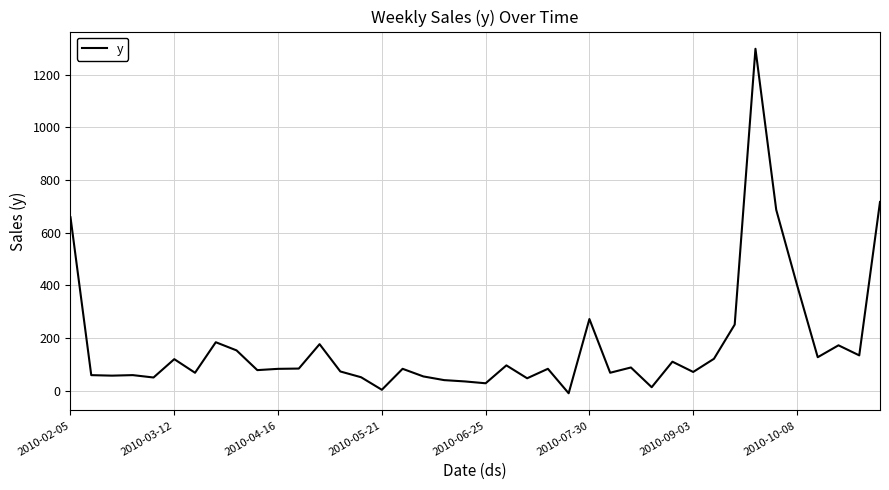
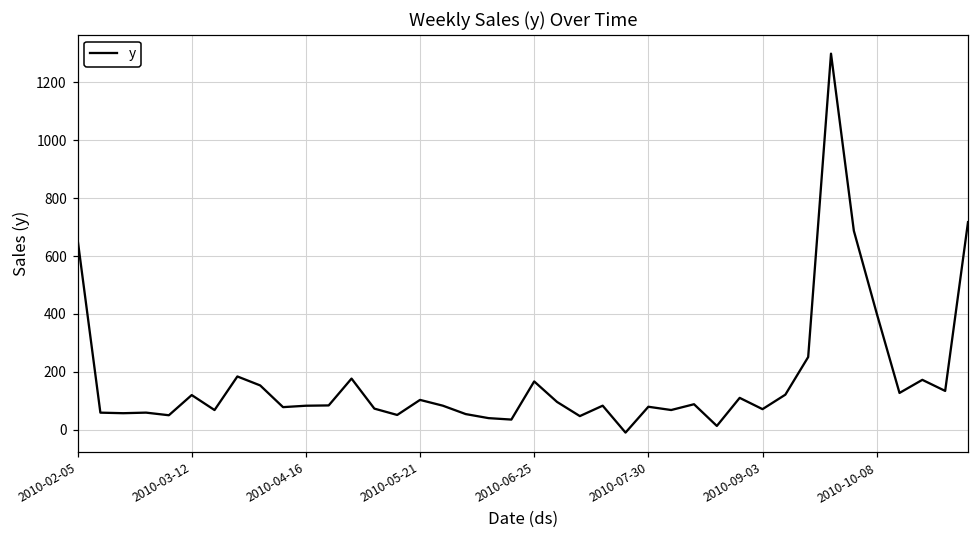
2010-05-21: 0 -> 100
2010-06-25: 30 -> 170
2010-07-30: 270 -> 80
